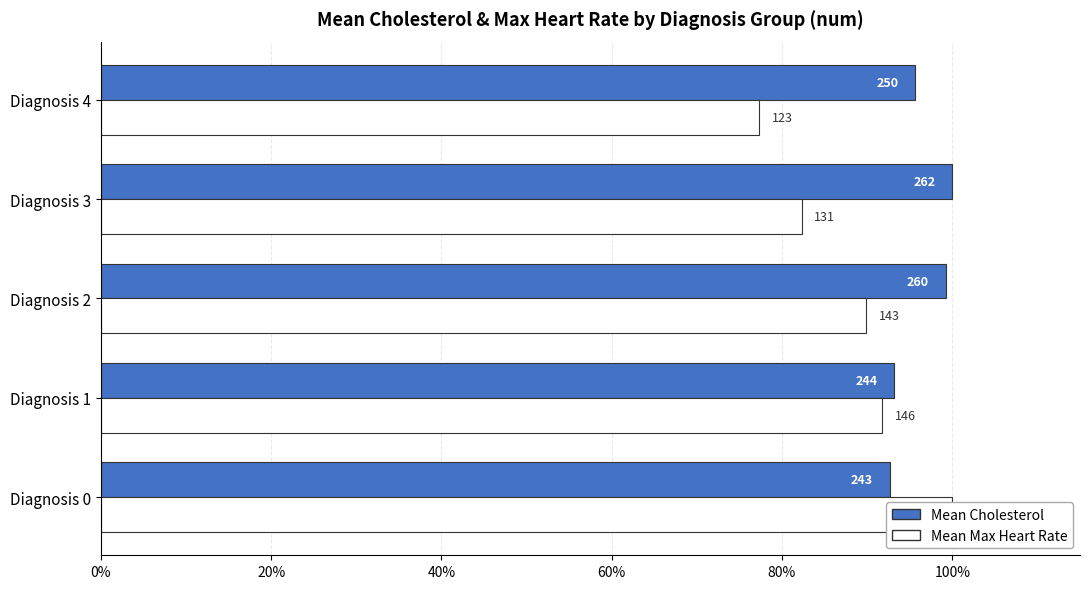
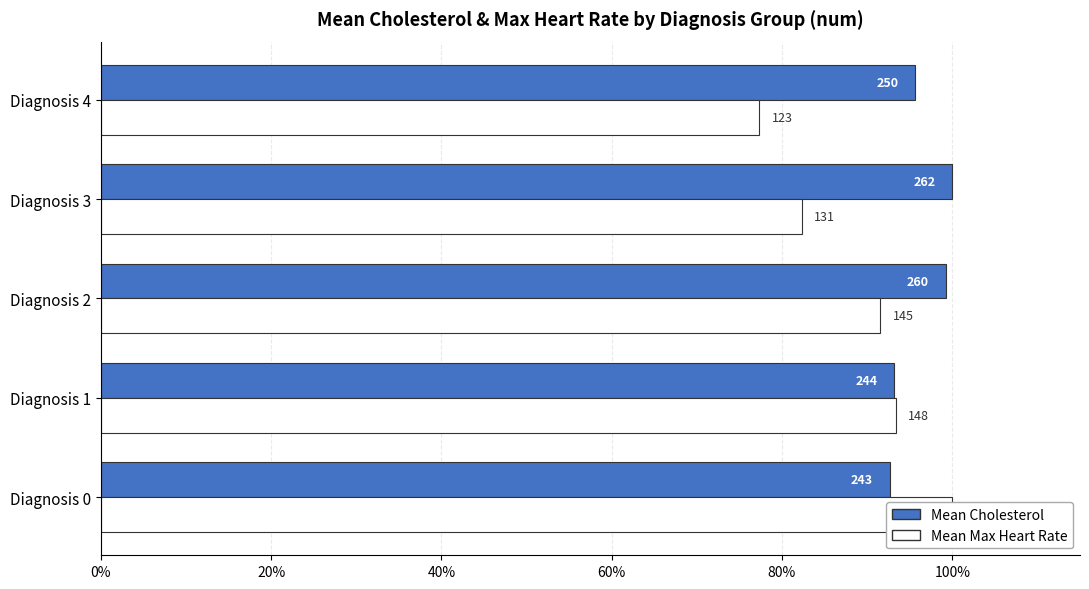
Mean Max Heart Rate, Diagnosis 2: 143 -> 145
Mean Max Heart Rate, Diagnosis 1: 146 -> 148
